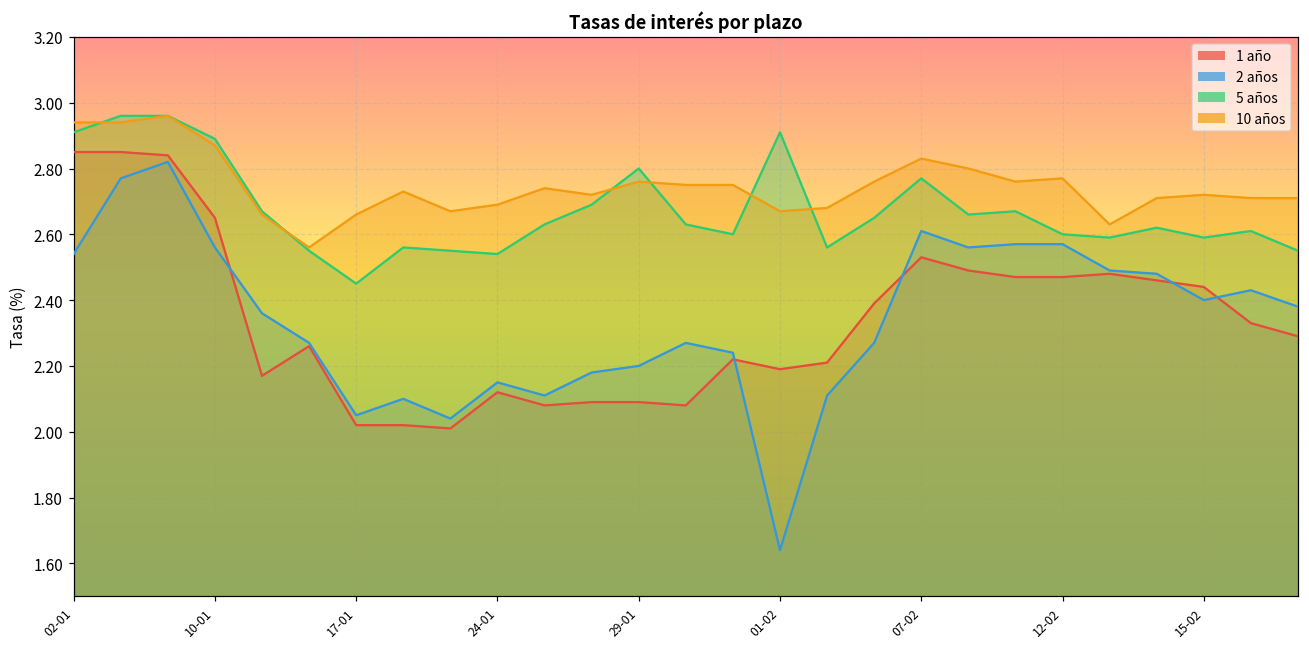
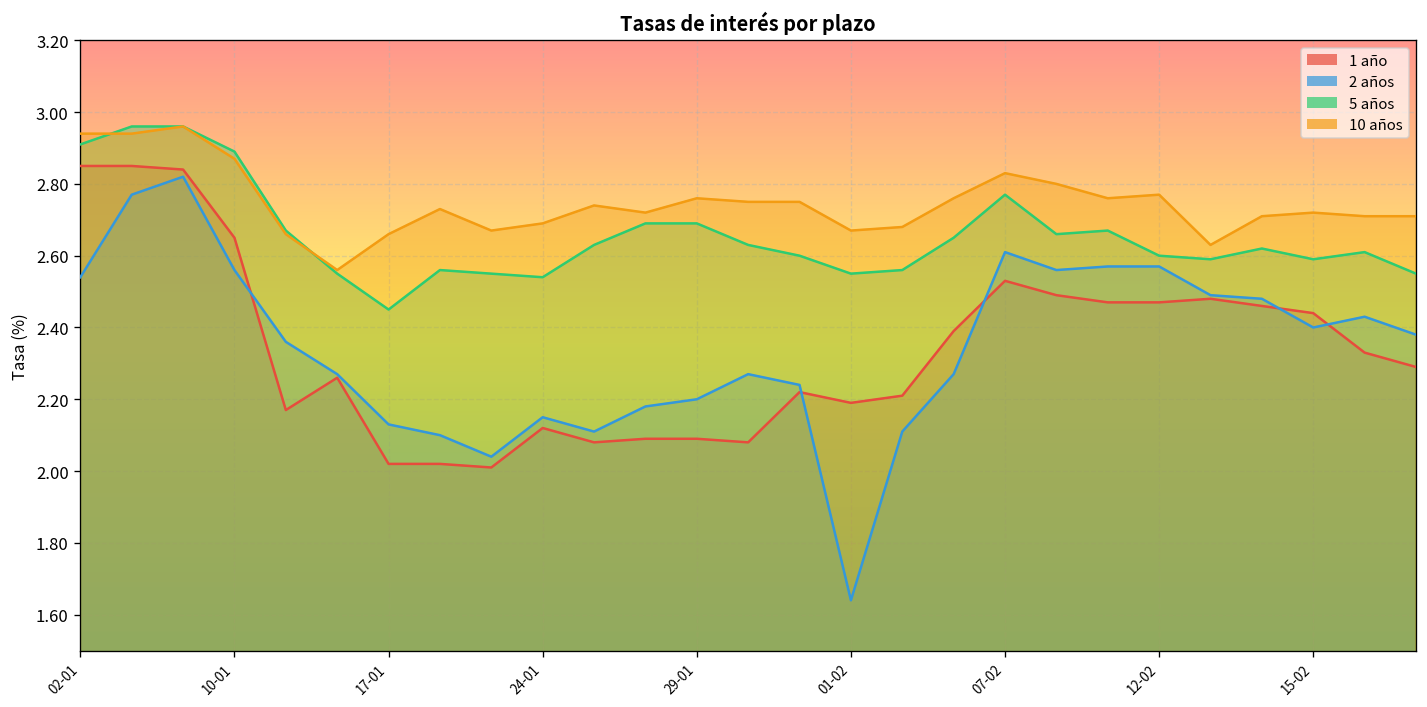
2 años, 17-01: 2.05 -> 2.13
5 años, 29-01: 2.80 -> 2.69
5 años, 01-02: 2.91 -> 2.55
